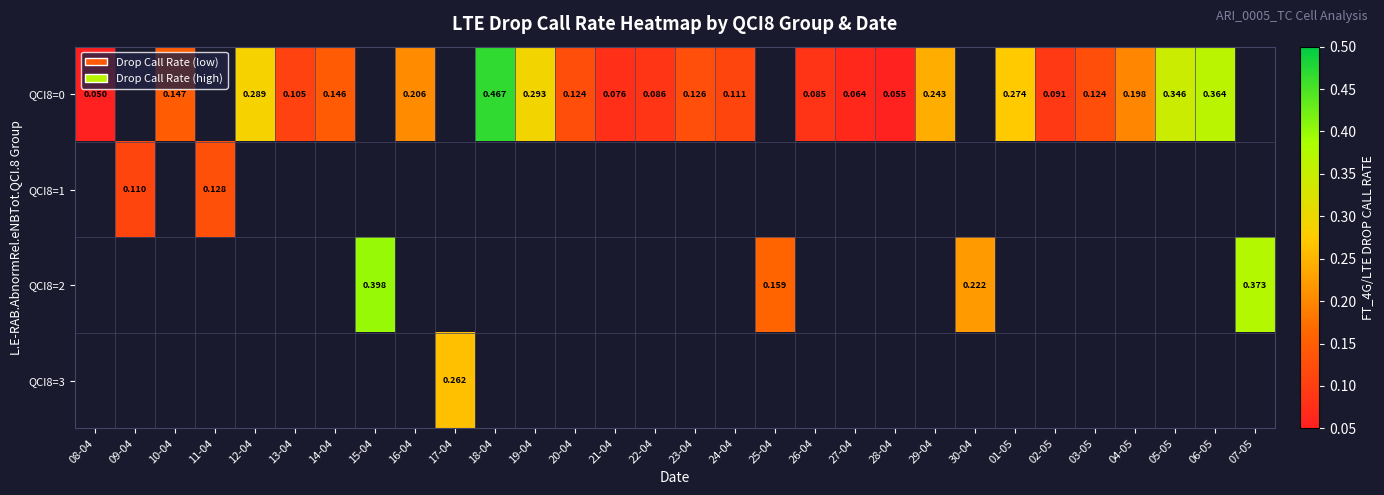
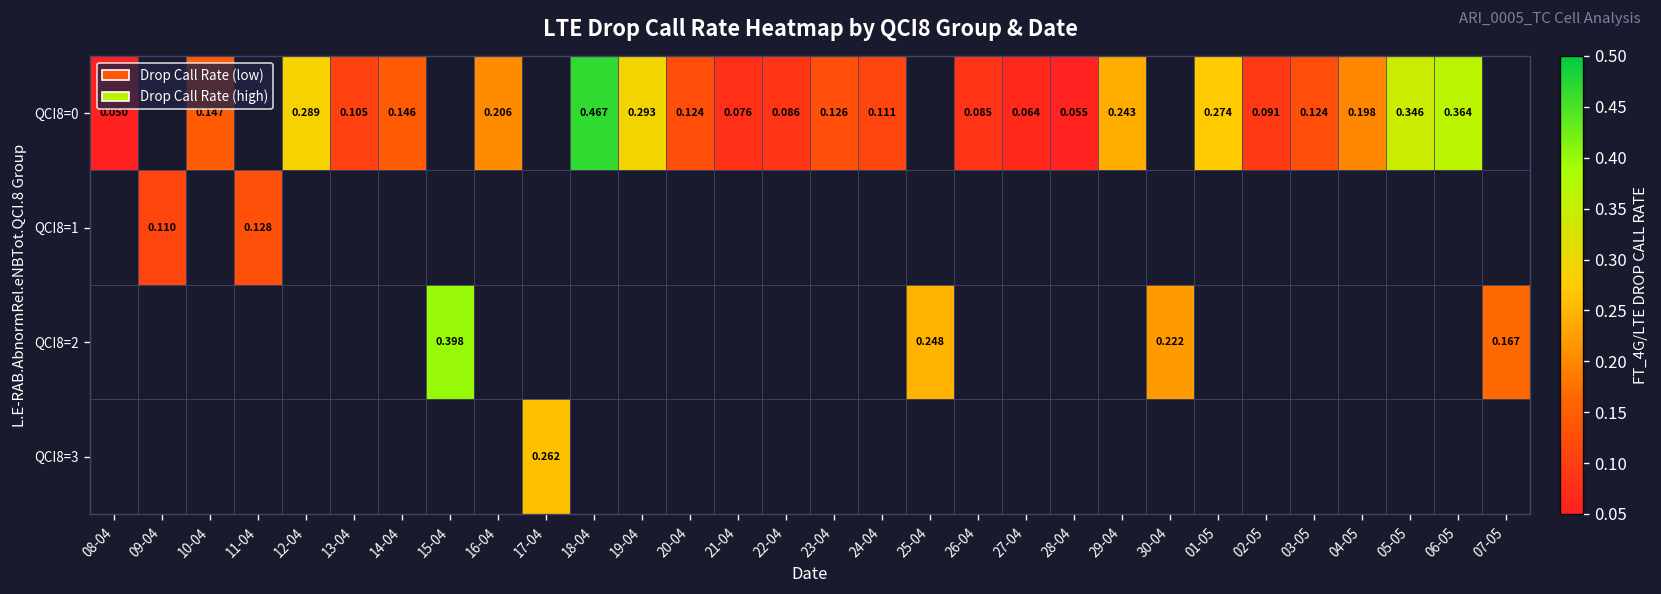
QCI8=2, 25-04: 0.159 -> 0.248
QCI8=2, 07-05: 0.373 -> 0.167
